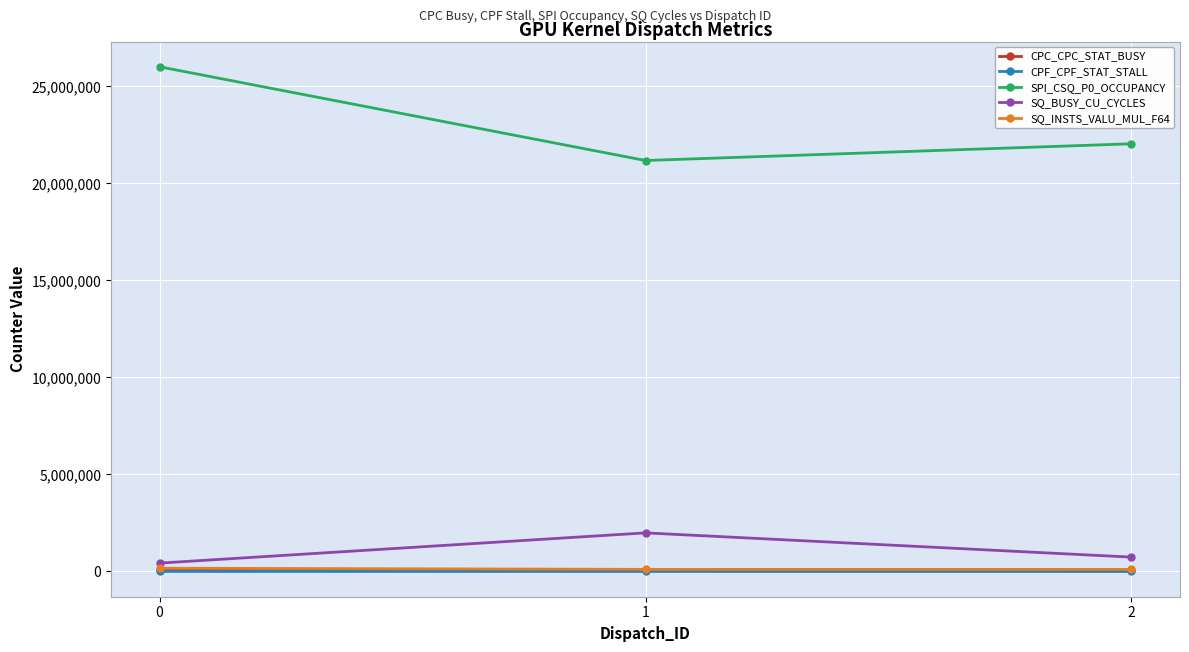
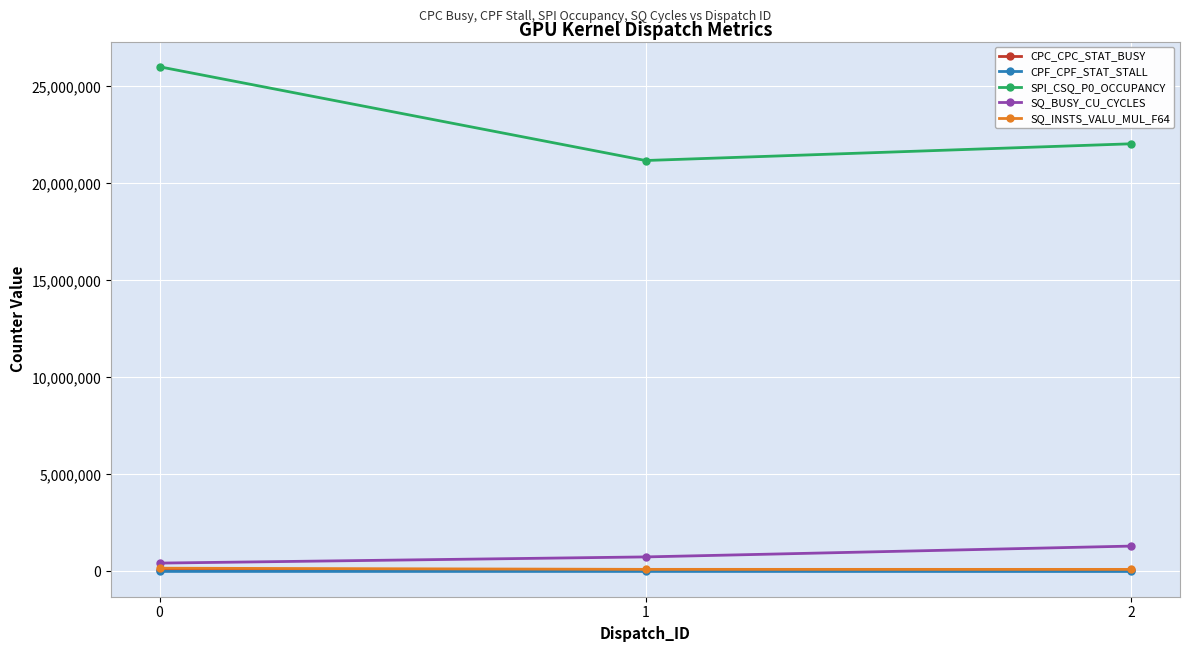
SQ_BUSY_CU_CYCLES, 1: 2,000,000 -> 800,000
SQ_BUSY_CU_CYCLES, 2: 700,000 -> 1,300,000
